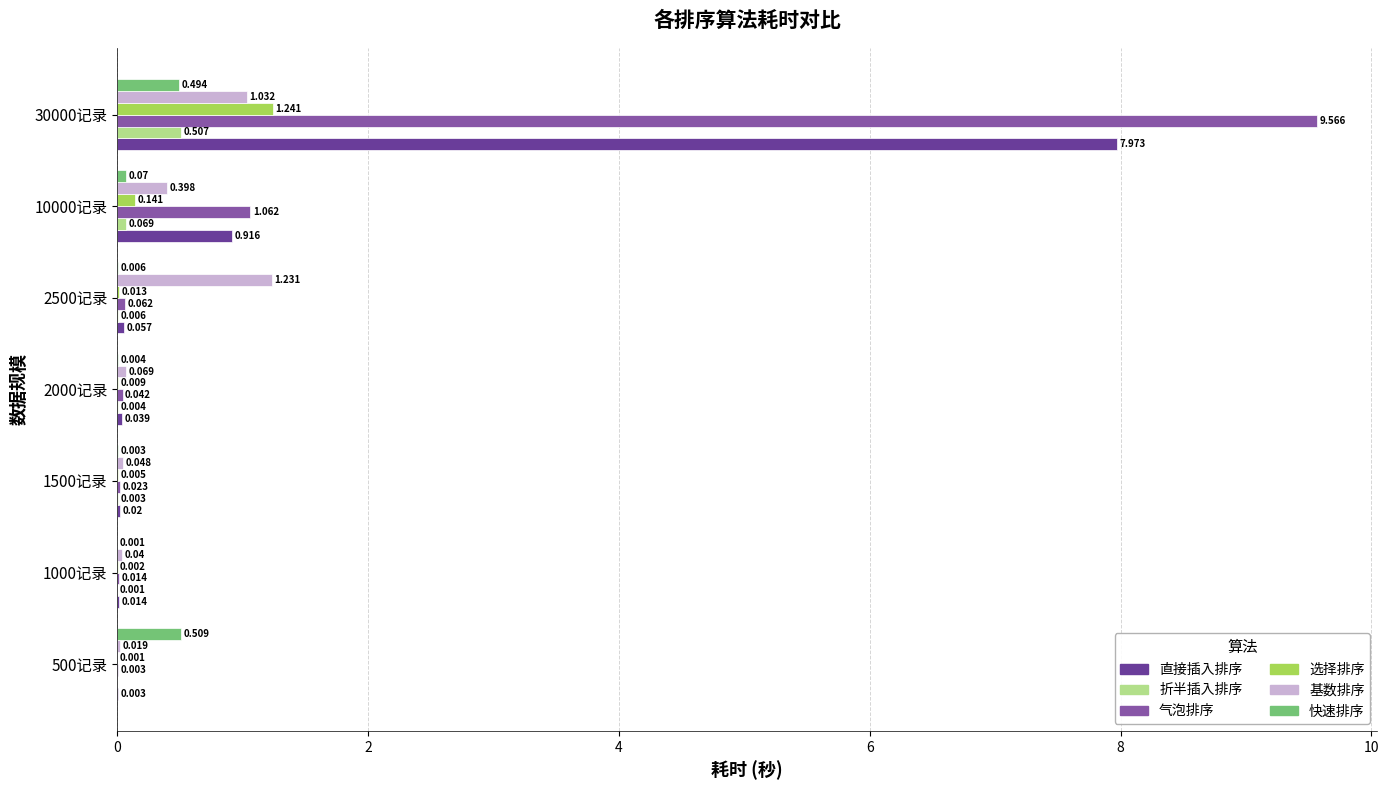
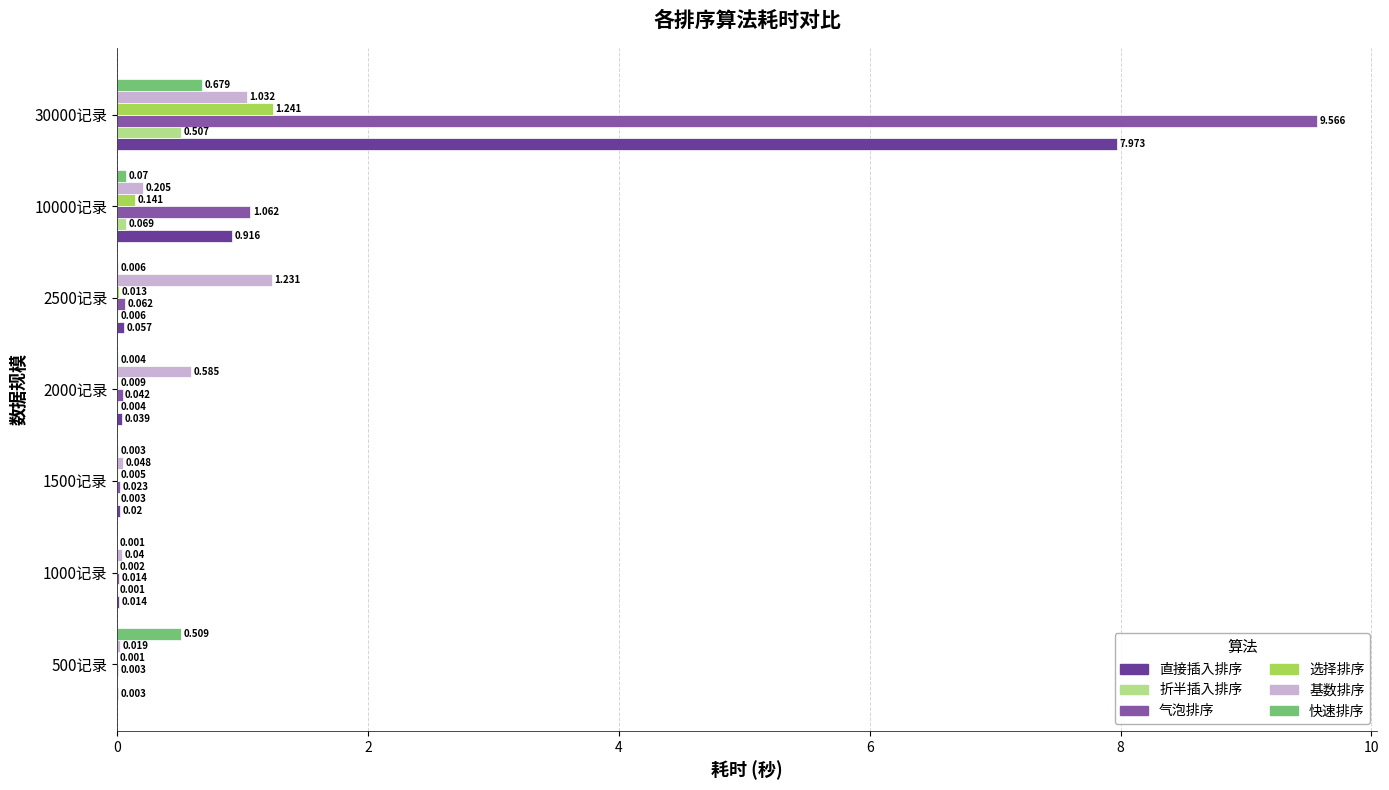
快速排序, 30000记录: 0.494 -> 0.679
基数排序, 10000记录: 0.398 -> 0.205
基数排序, 2000记录: 0.069 -> 0.585
